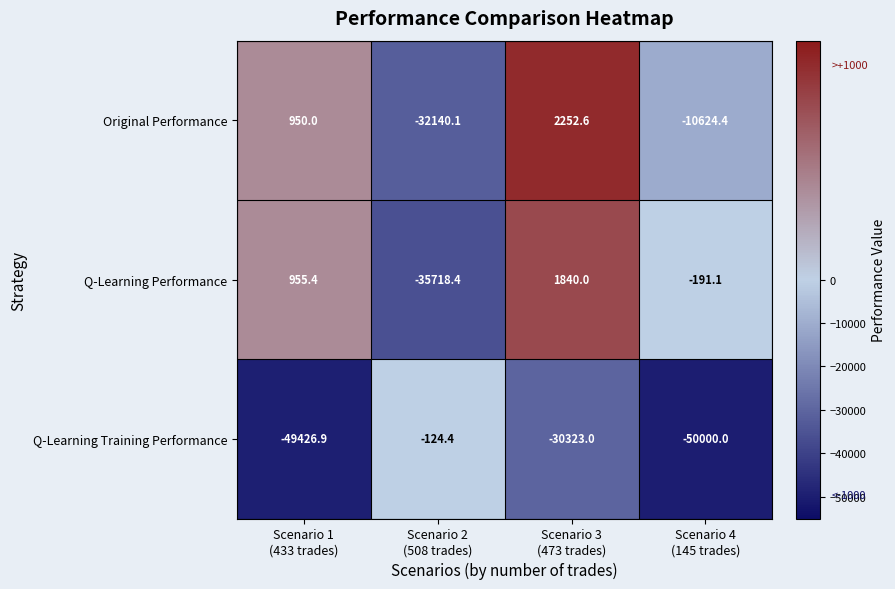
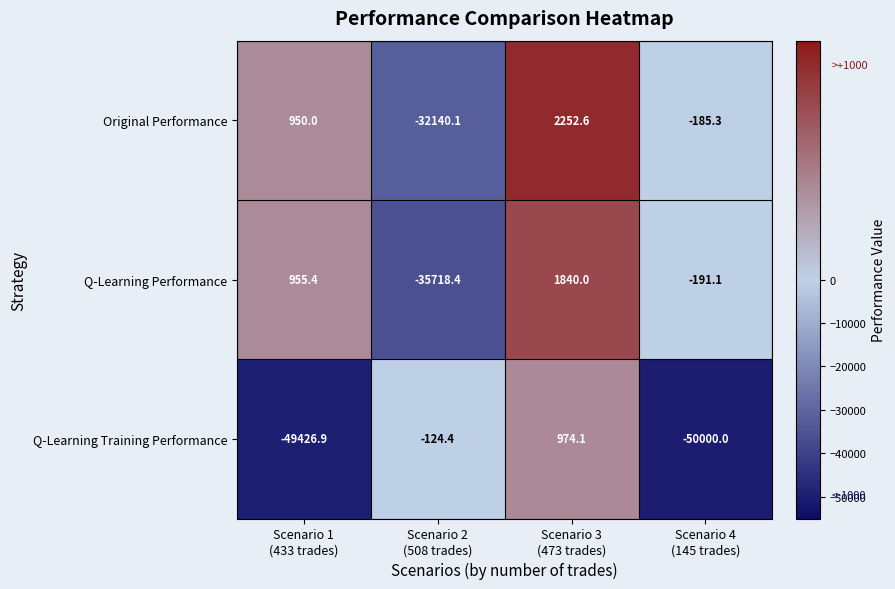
Original Performance, Scenario 4 (145 trades): -10624.4 -> -185.3
Q-Learning Training Performance, Scenario 3 (473 trades): -30323.0 -> 974.1
